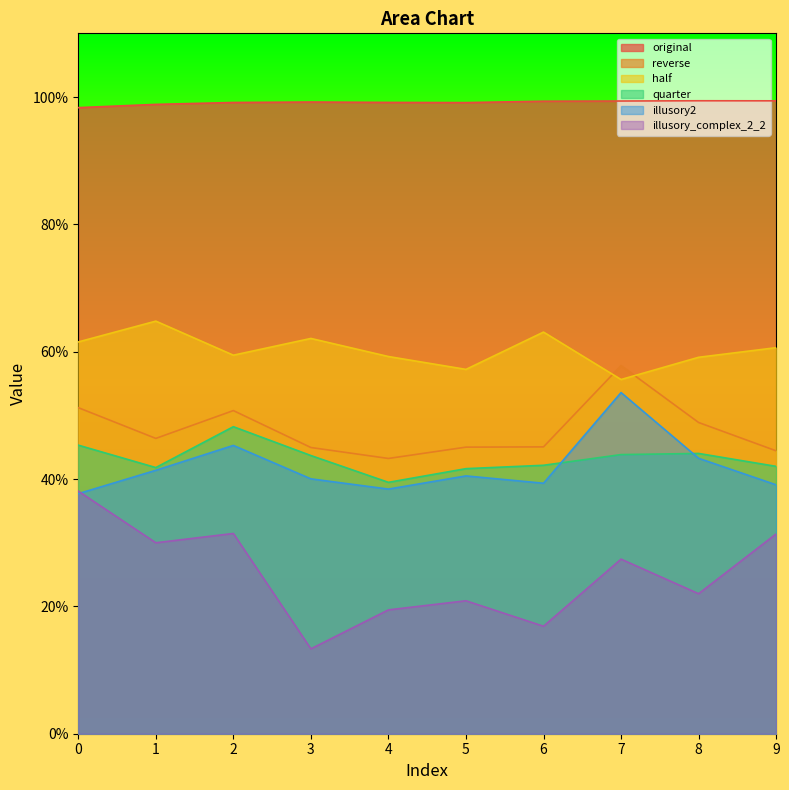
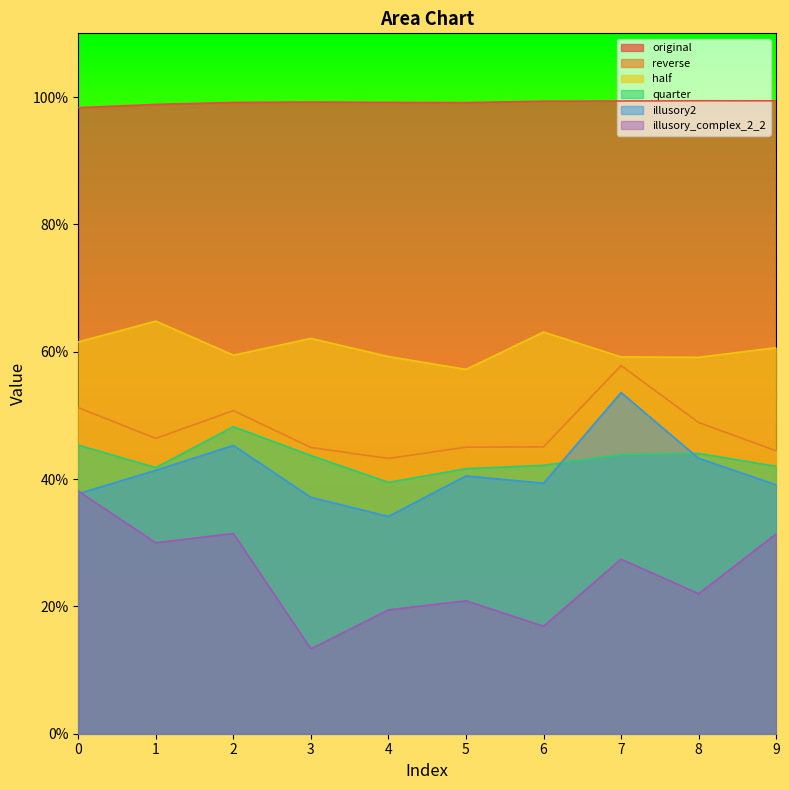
illusory2, 3: 40% -> 37%
illusory2, 4: 38% -> 34%
half, 7: 56% -> 59%
